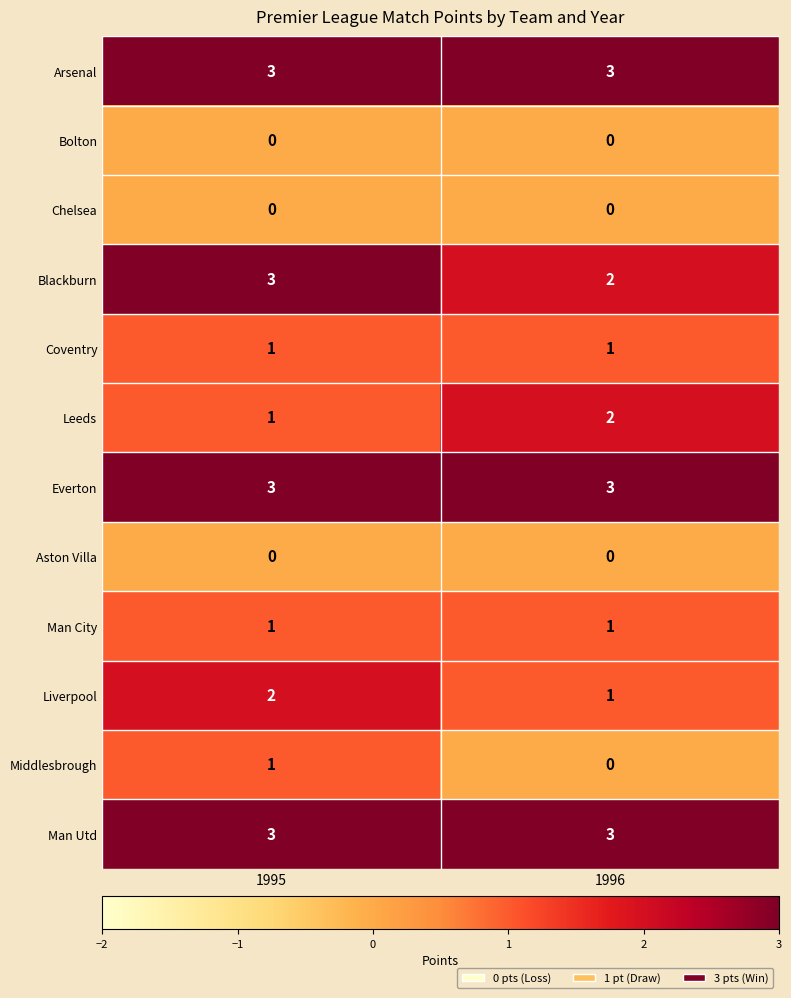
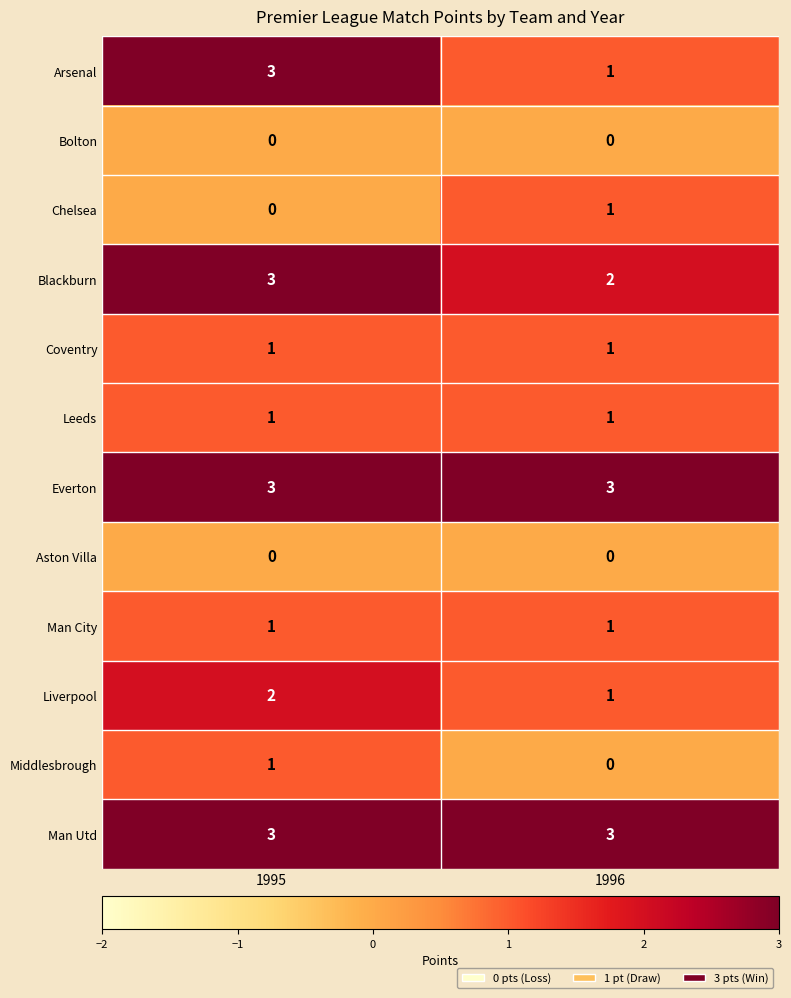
Arsenal, 1996: 3 -> 1
Chelsea, 1996: 0 -> 1
Leeds, 1996: 2 -> 1
